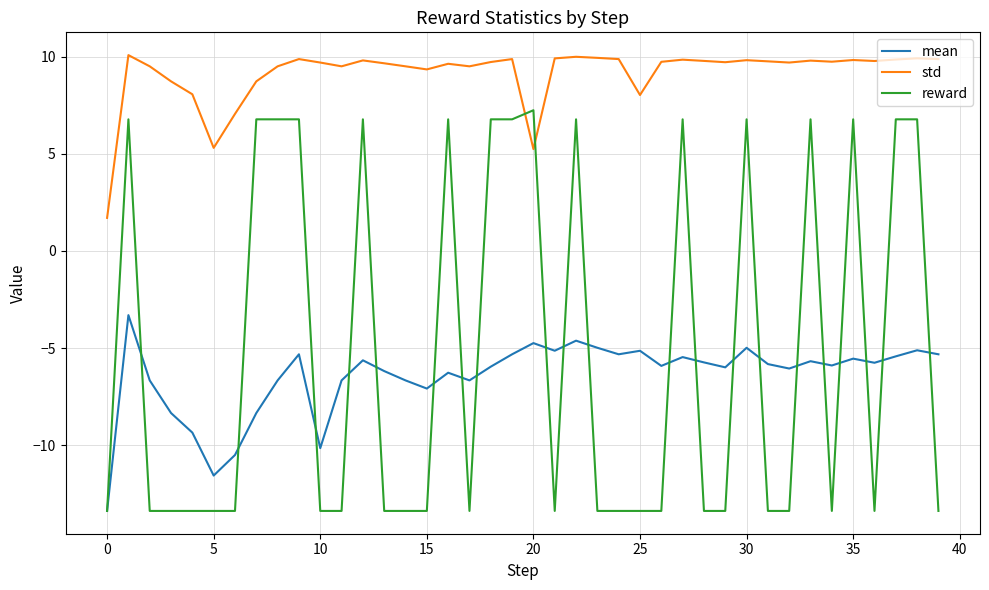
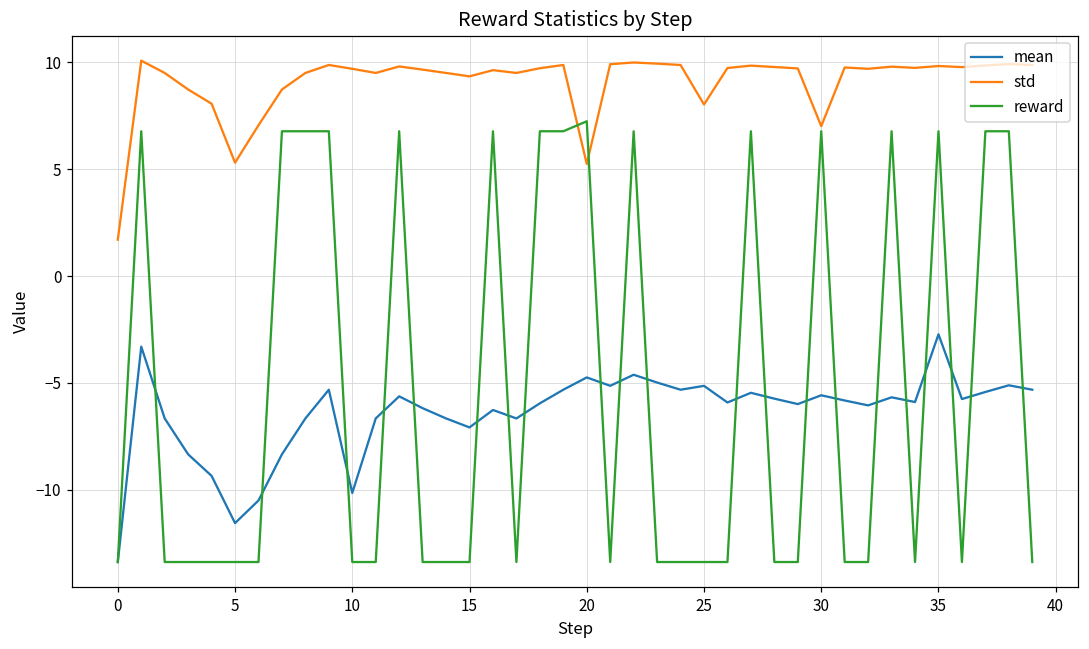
mean, 30: -5.0 -> -5.6
std, 30: 9.8 -> 7.0
mean, 35: -5.5 -> -2.7
